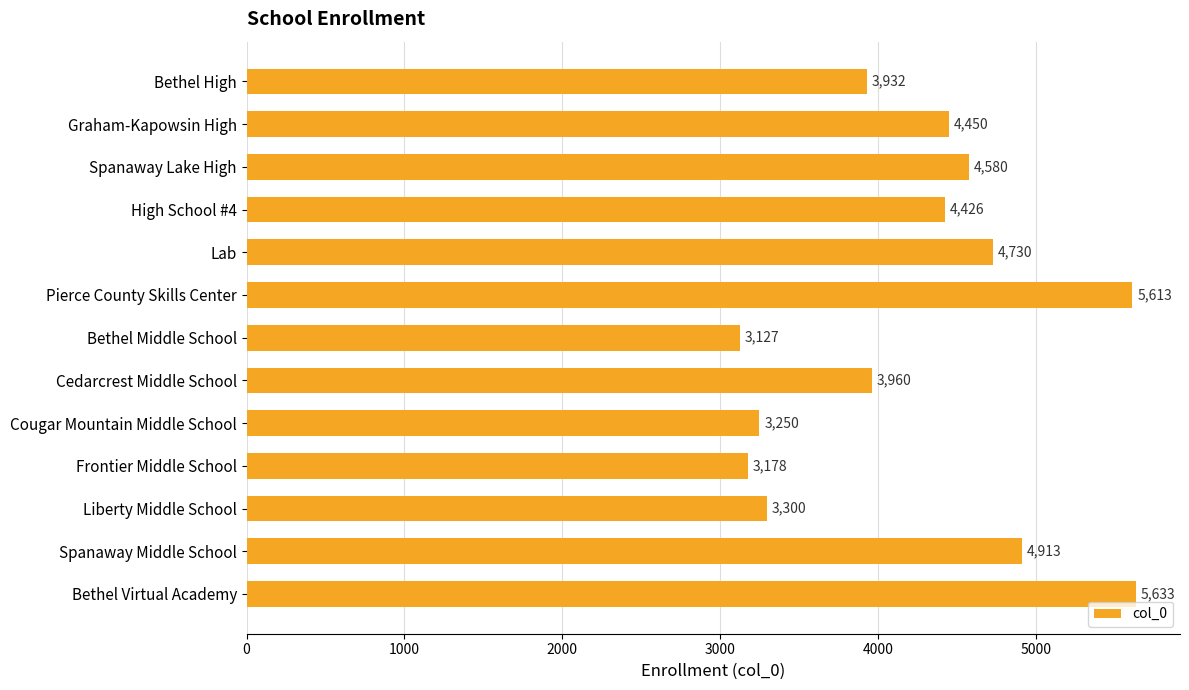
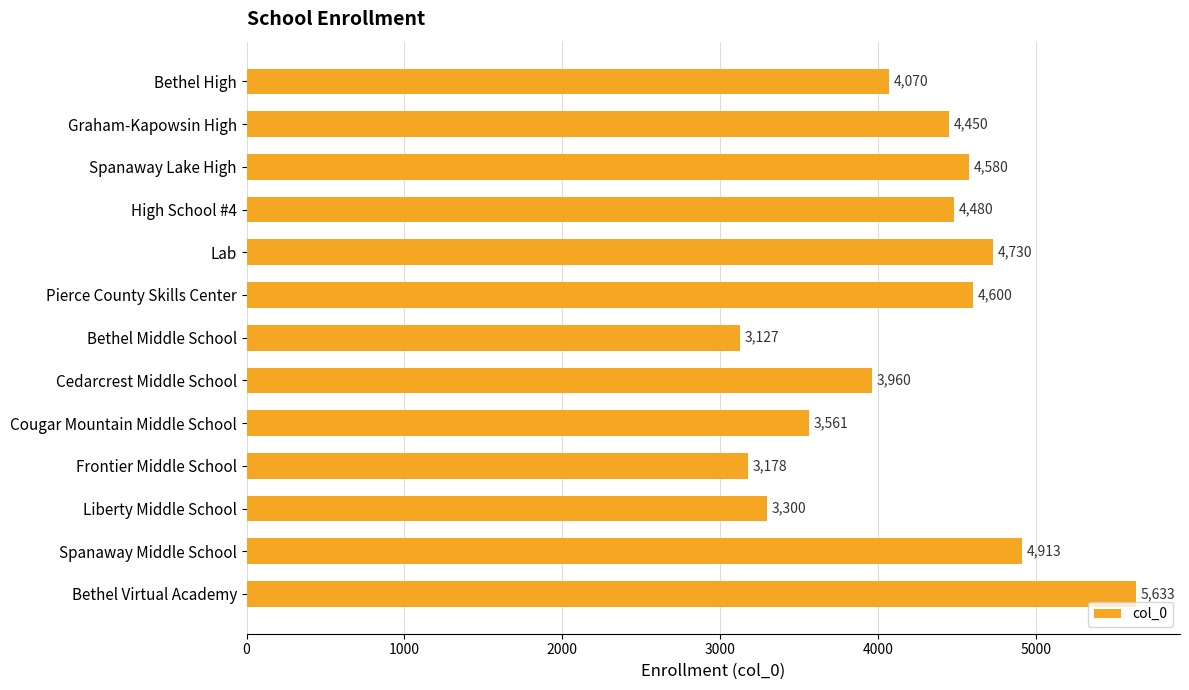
Bethel High: 3,932 -> 4,070
High School #4: 4,426 -> 4,480
Pierce County Skills Center: 5,613 -> 4,600
Cougar Mountain Middle School: 3,250 -> 3,561
